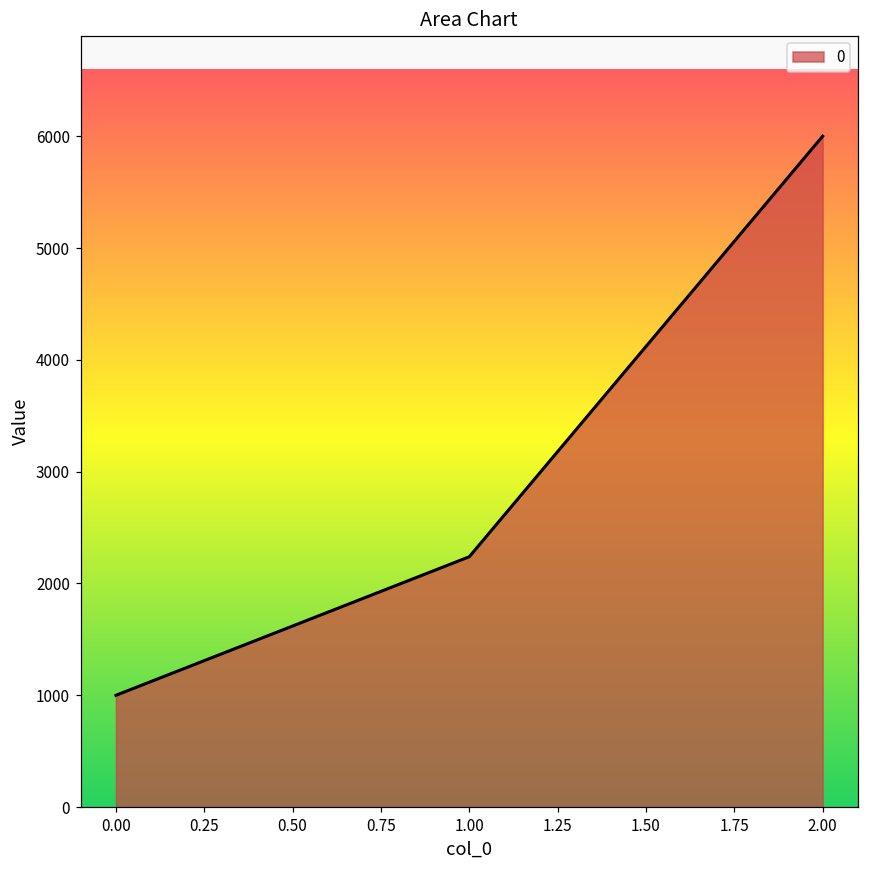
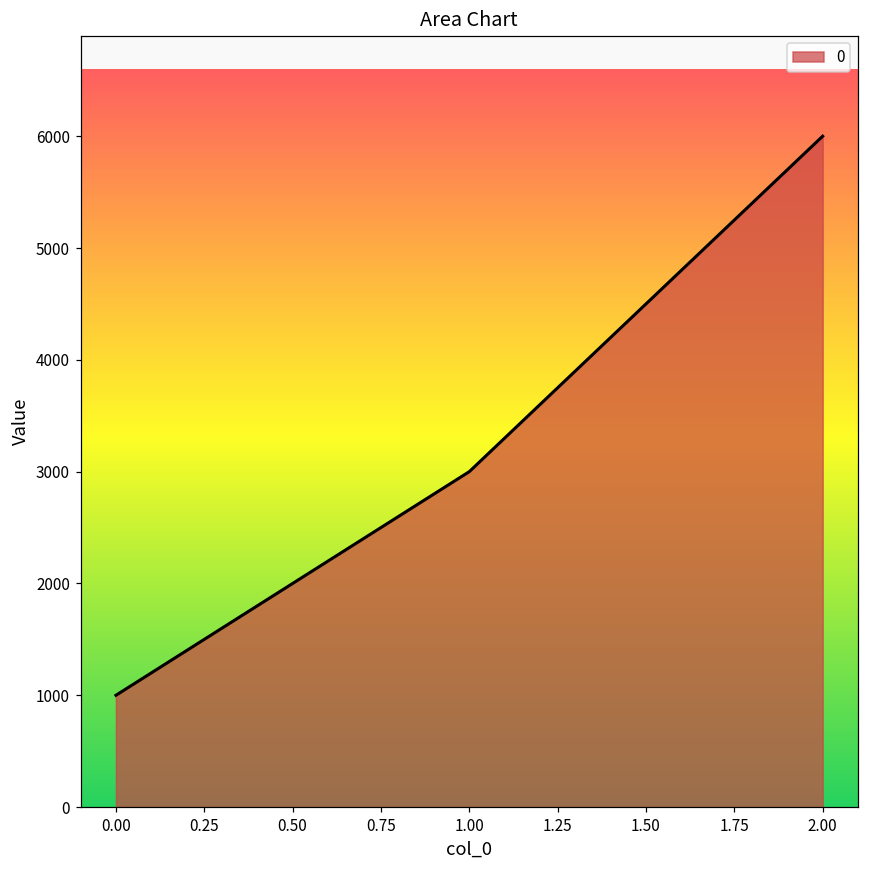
1.00: 2240 -> 3000
